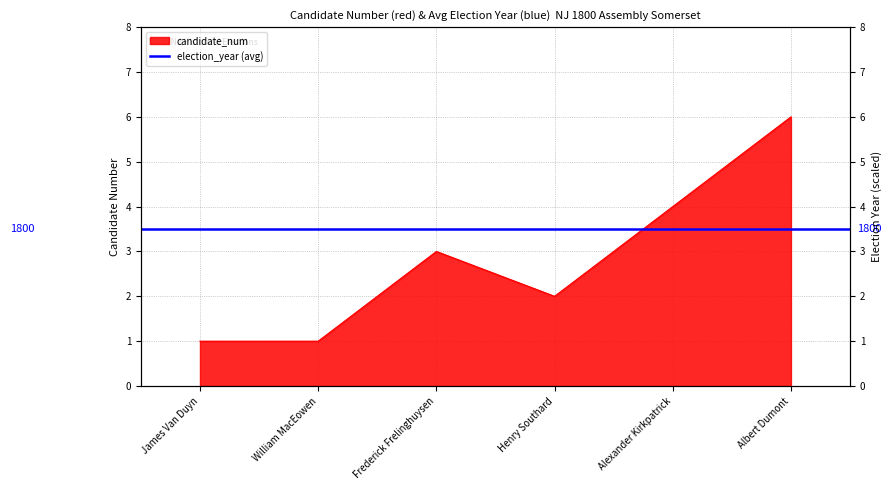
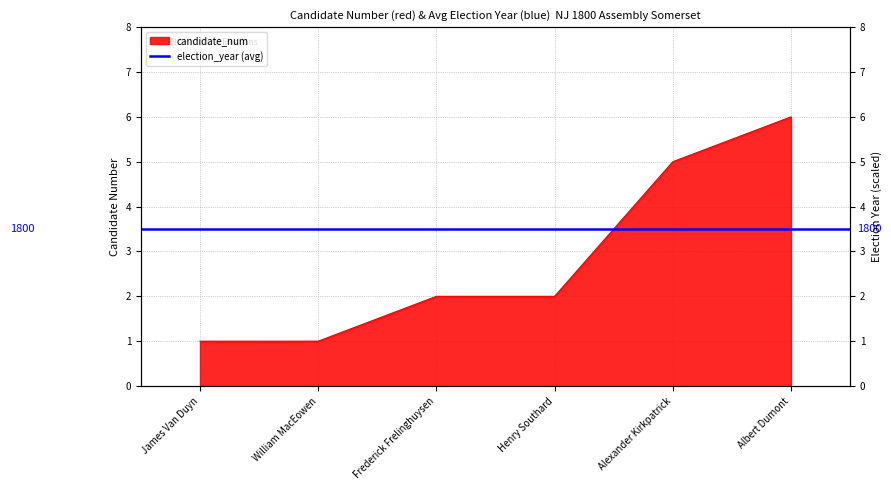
Frederick Frelinghuysen: 3 -> 2
Alexander Kirkpatrick: 4 -> 5
